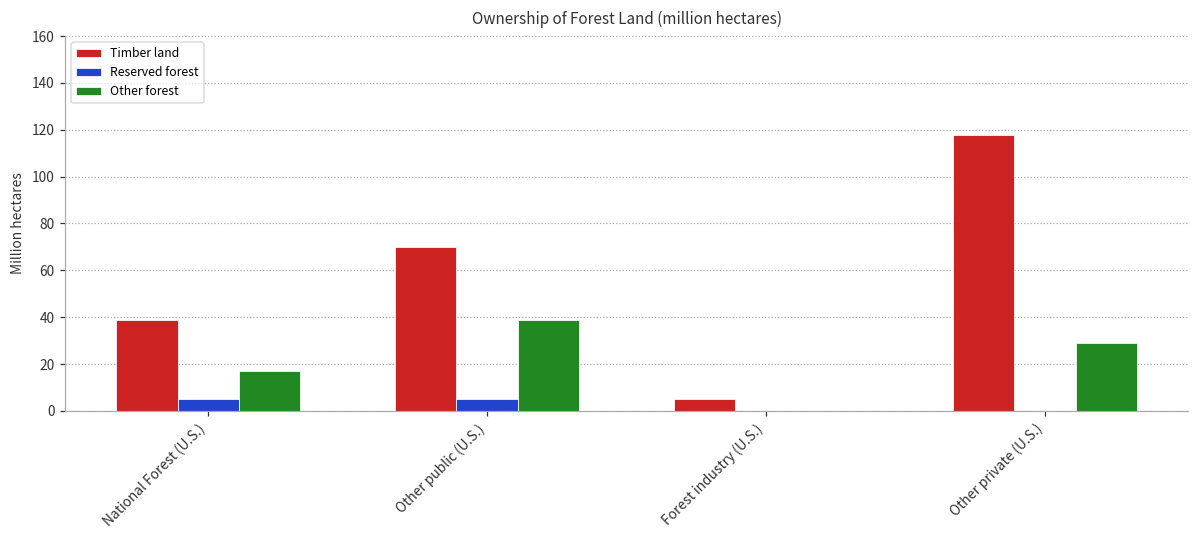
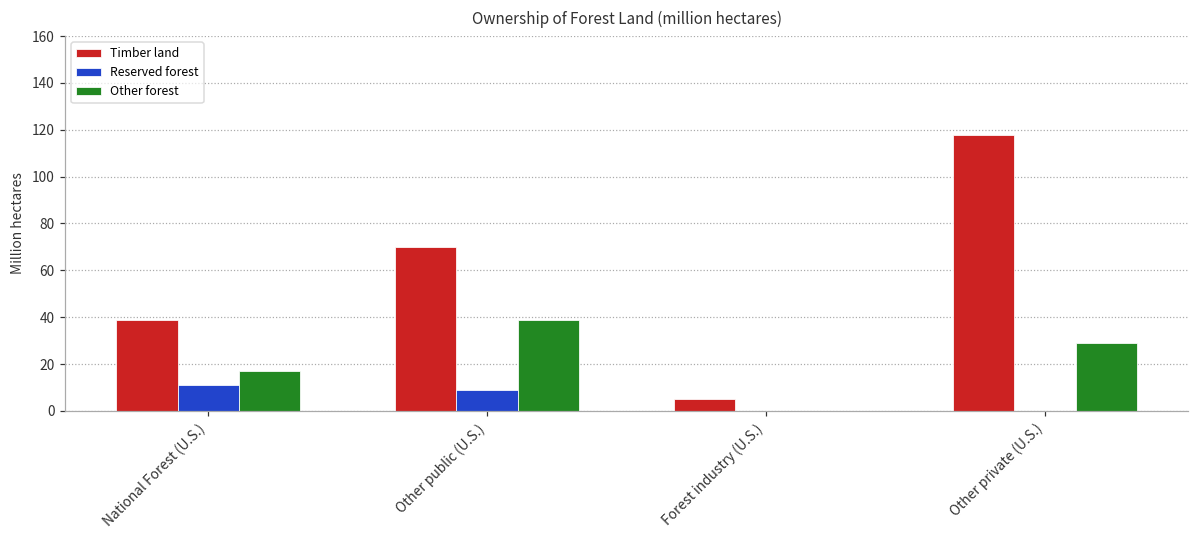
Reserved forest, National Forest (U.S.): 5 -> 11
Reserved forest, Other public (U.S.): 5 -> 9
